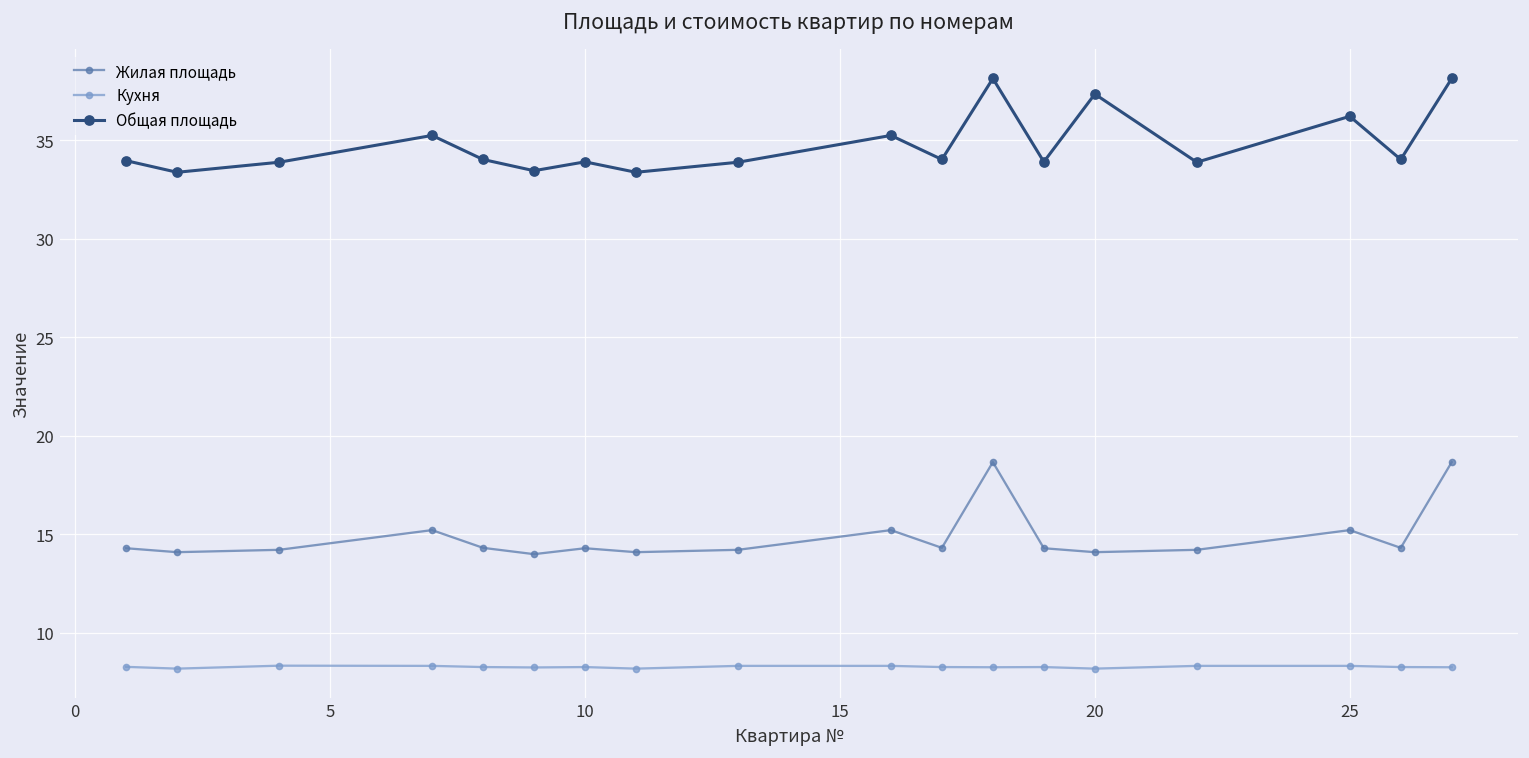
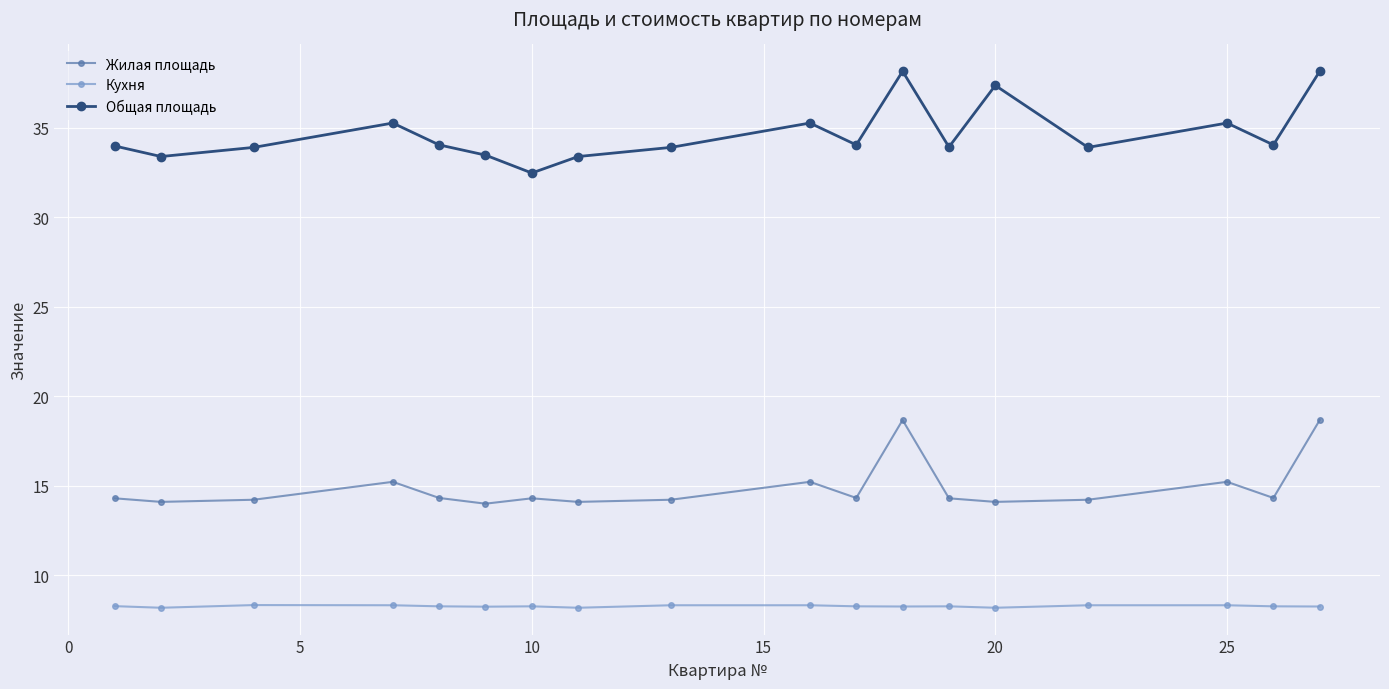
Общая площадь, 10: 33.9 -> 32.5
Общая площадь, 25: 36.2 -> 35.3
